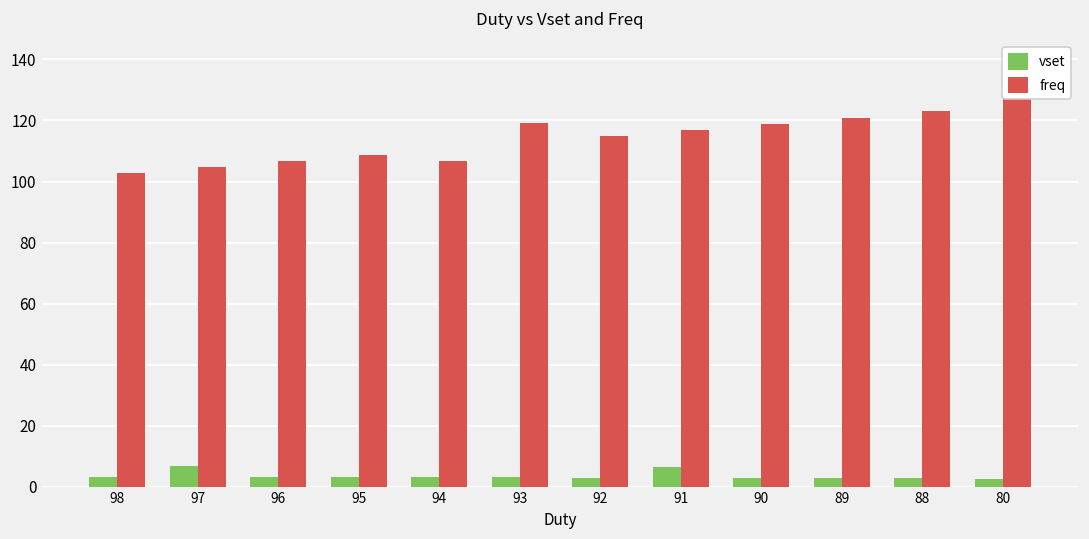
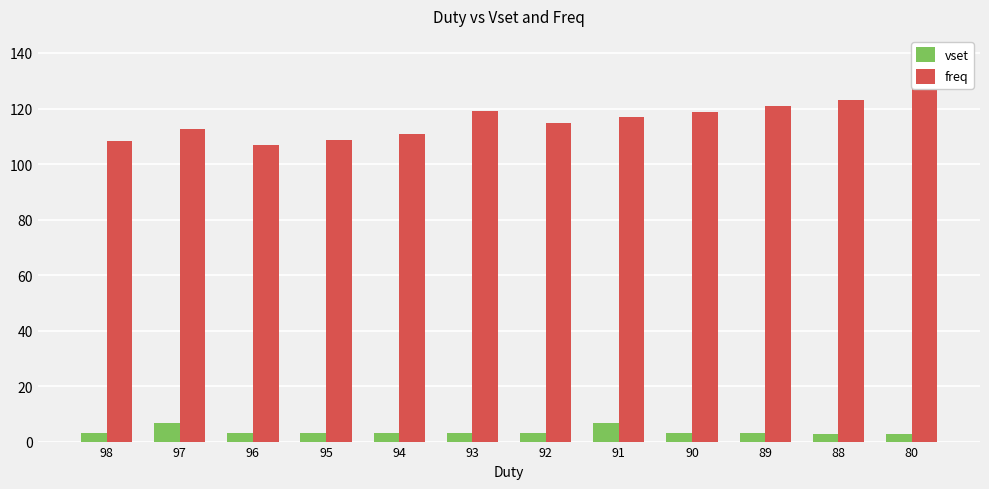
freq, 98: 103 -> 108
freq, 97: 105 -> 113
freq, 94: 107 -> 111
